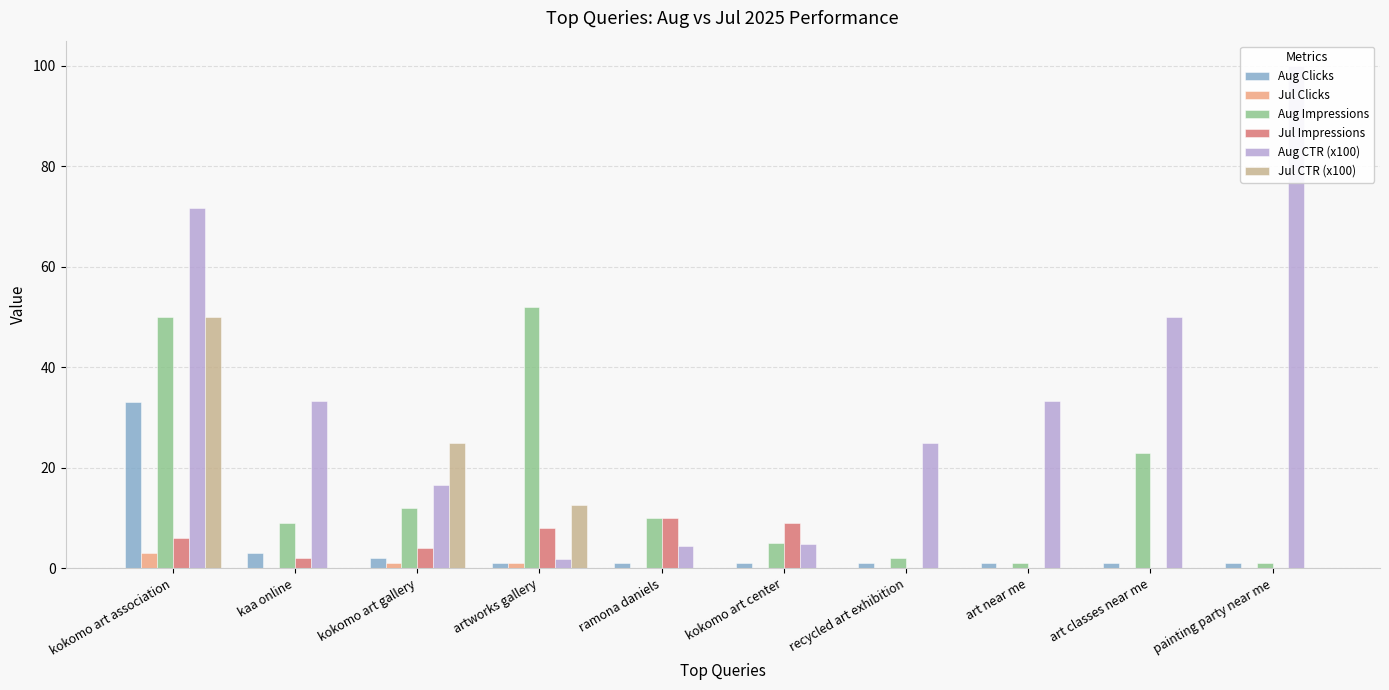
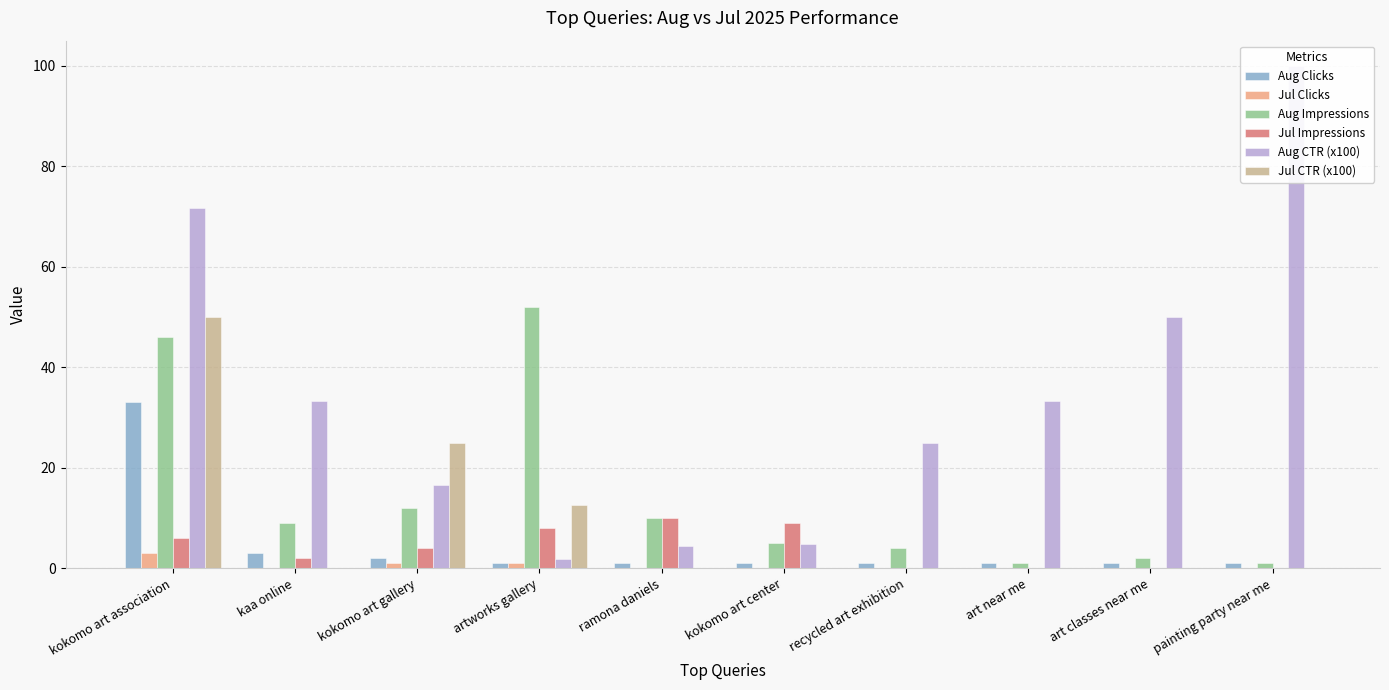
Aug Impressions, kokomo art association: 50 -> 46
Aug Impressions, recycled art exhibition: 2 -> 4
Aug Impressions, art classes near me: 23 -> 2
